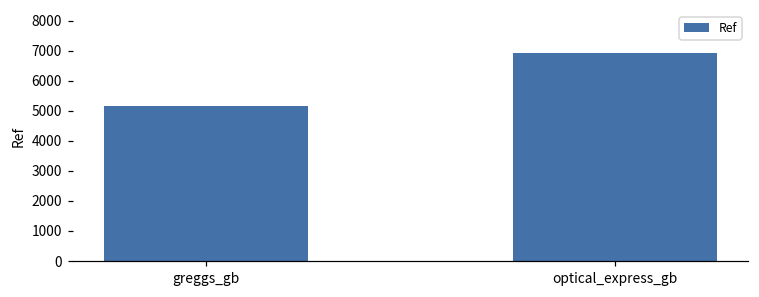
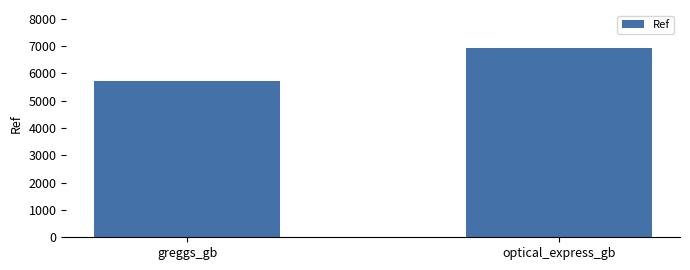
greggs_gb: 5200 -> 5700
